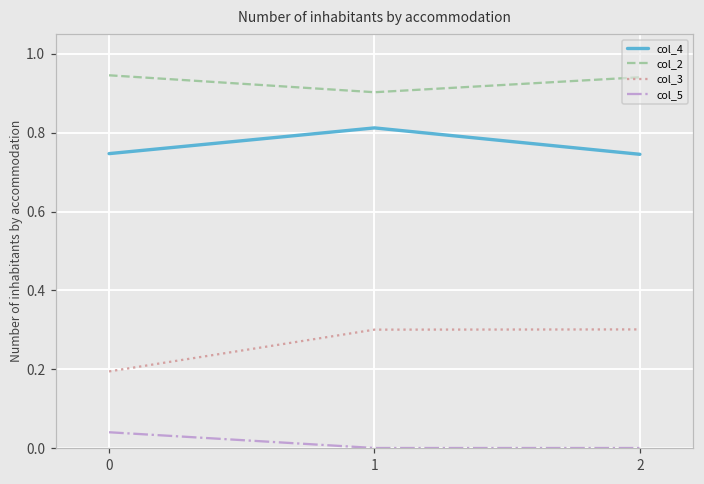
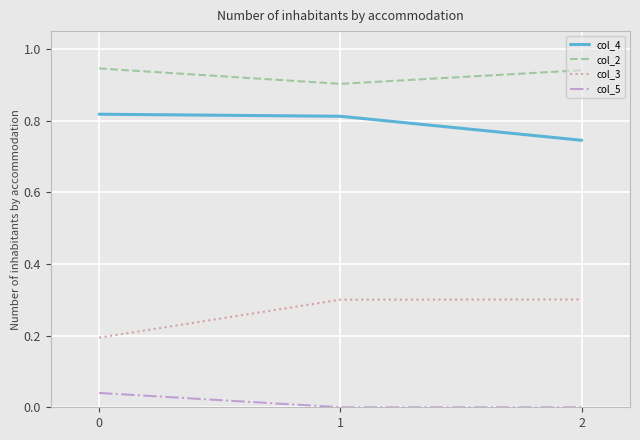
col_4, 0: 0.75 -> 0.82
